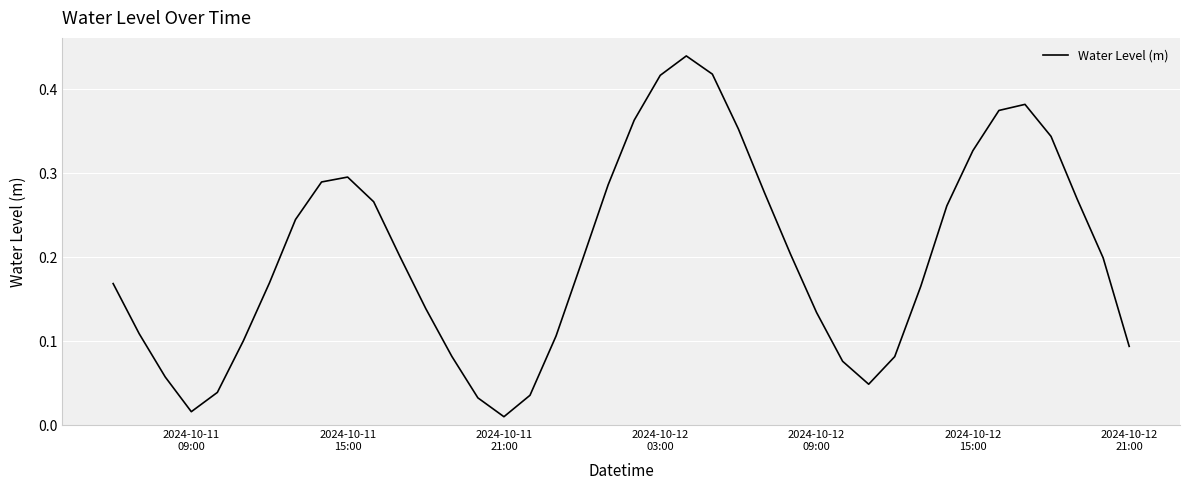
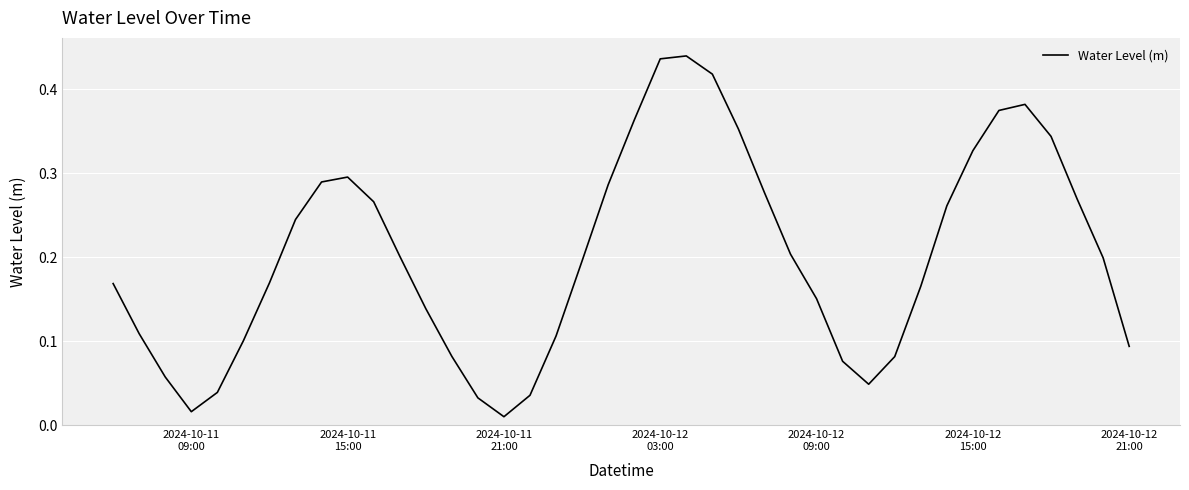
2024-10-12 03:00: 0.42 -> 0.44
2024-10-12 09:00: 0.13 -> 0.15
